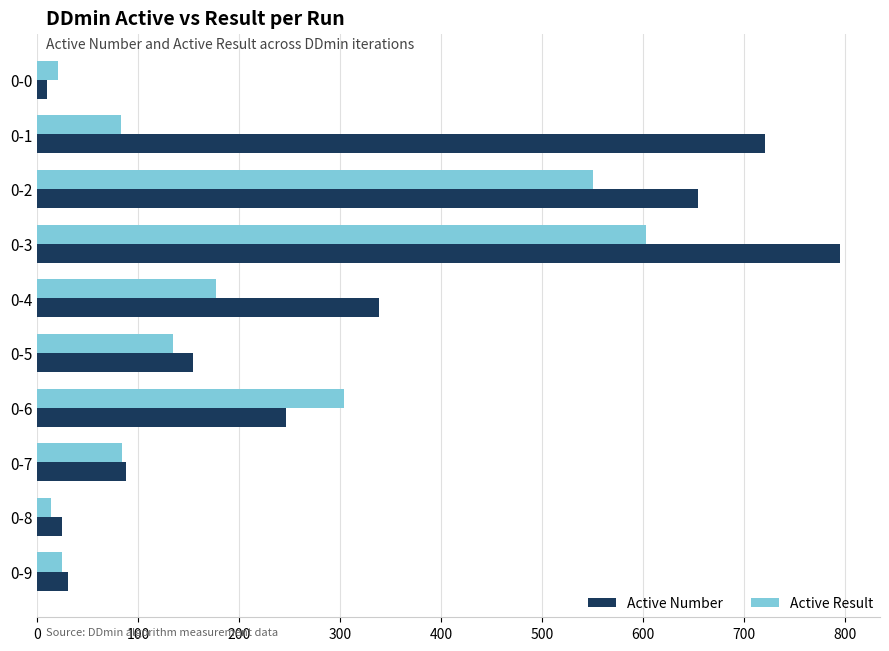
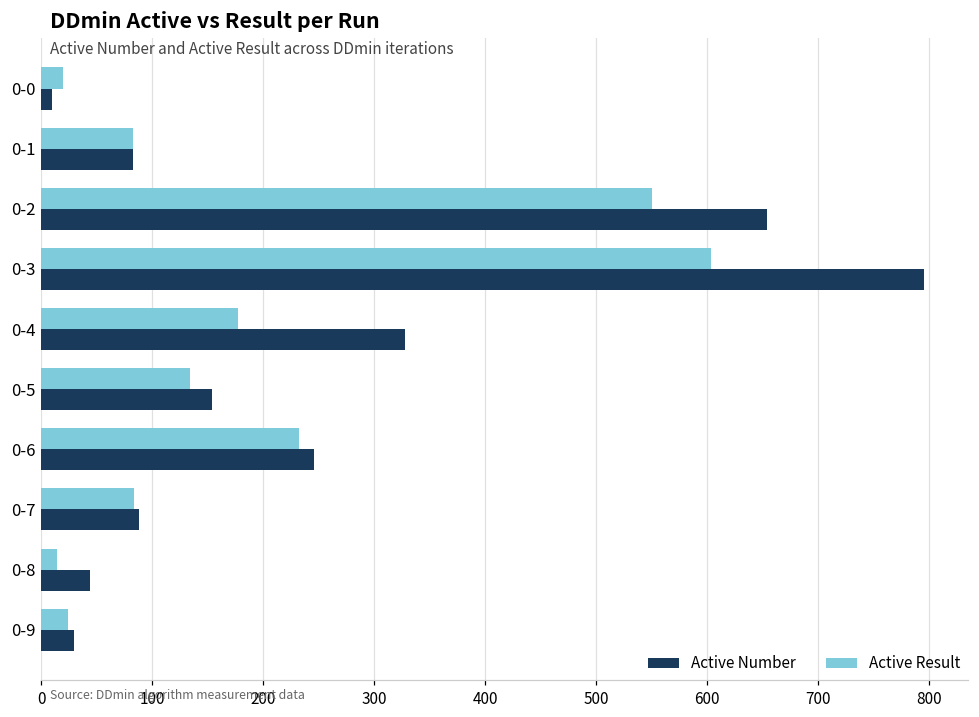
Active Number, 0-1: 721 -> 83
Active Number, 0-4: 338 -> 328
Active Result, 0-6: 304 -> 232
Active Number, 0-8: 24 -> 44
